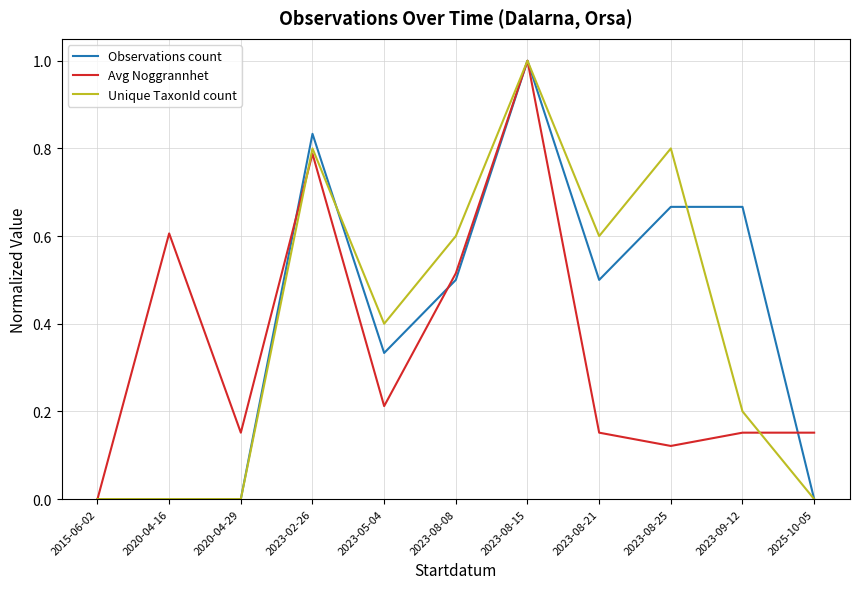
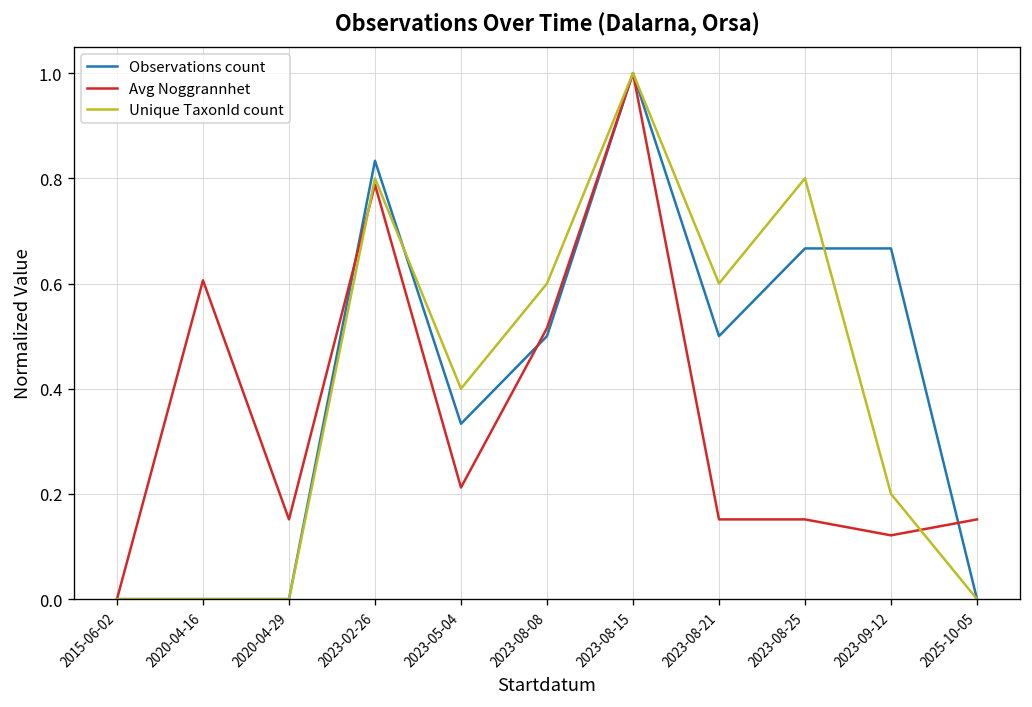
Avg Noggrannhet, 2023-08-25: 0.12 -> 0.15
Avg Noggrannhet, 2023-09-12: 0.15 -> 0.12
